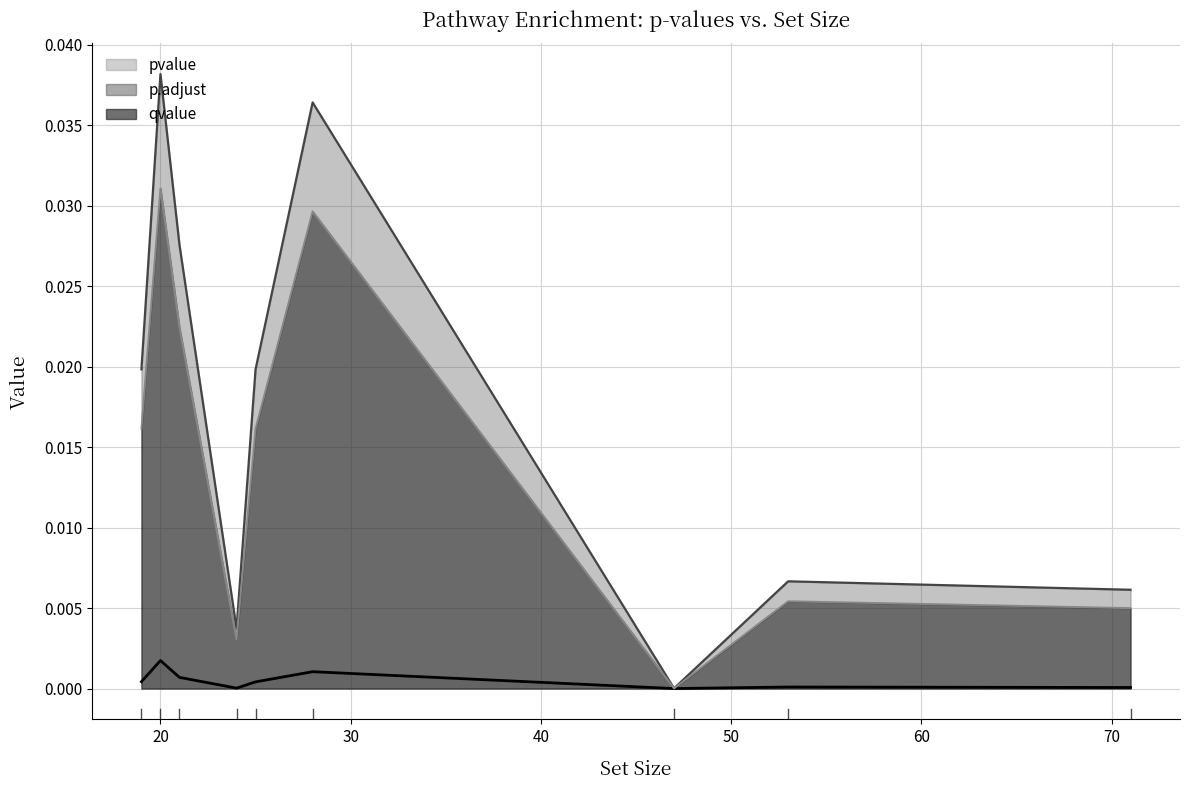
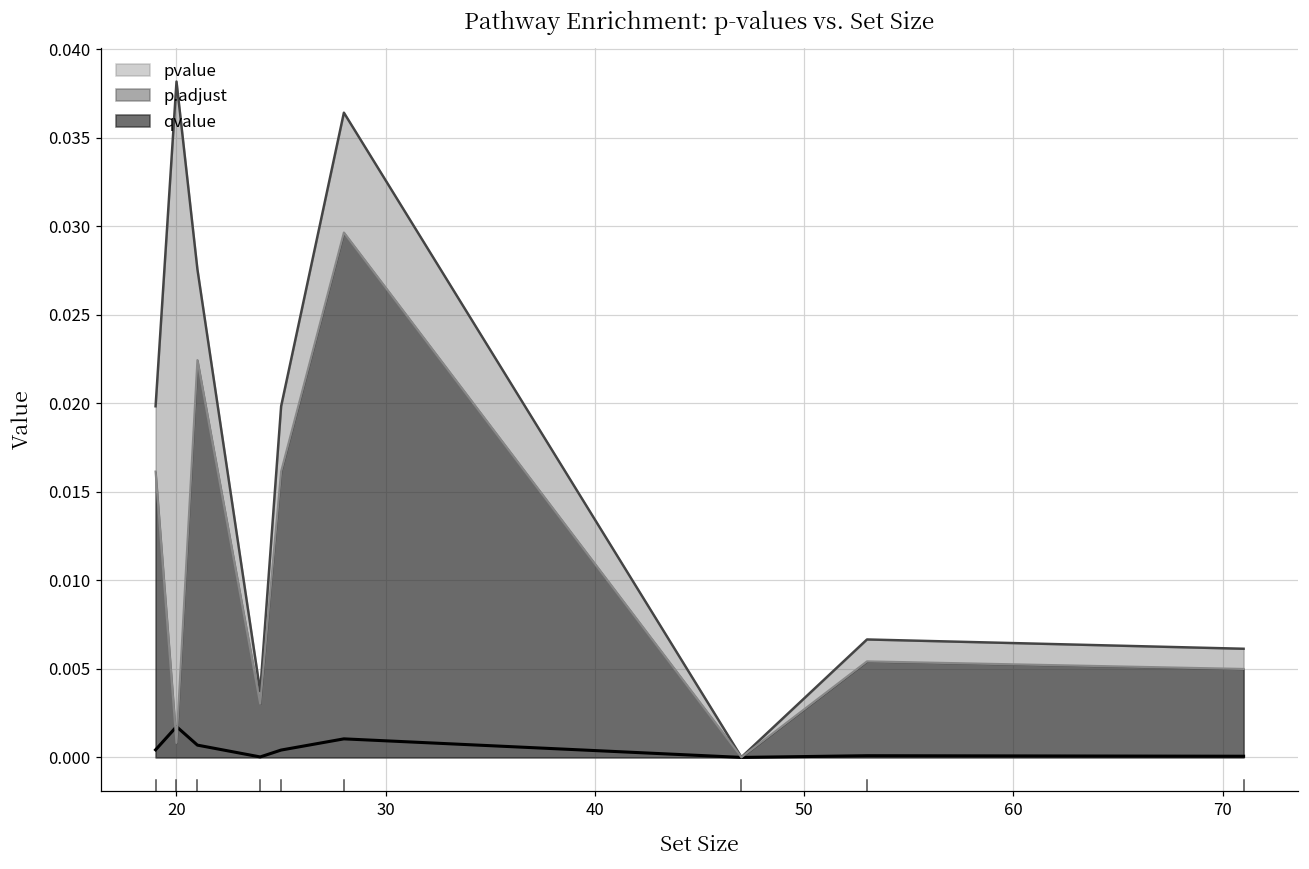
qvalue, 20: 0.0311 -> 0.0008
